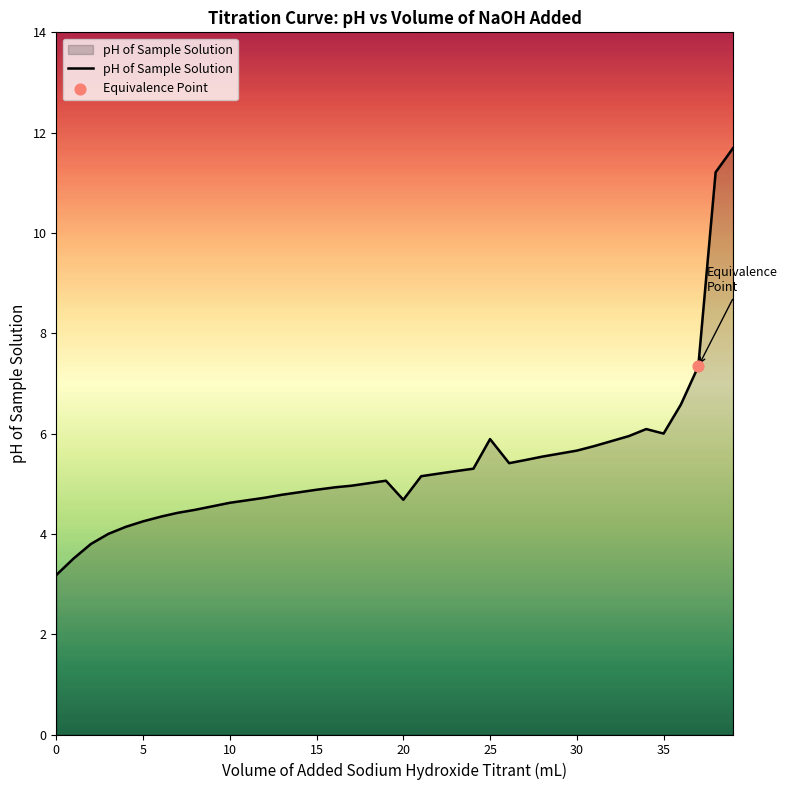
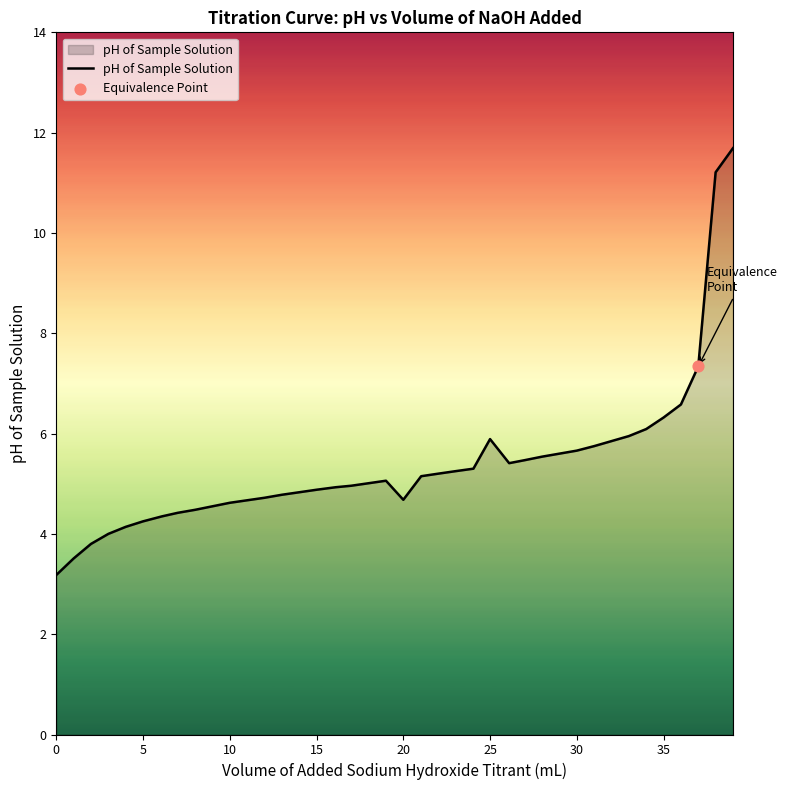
pH of Sample Solution, 35: 6.0 -> 6.3
